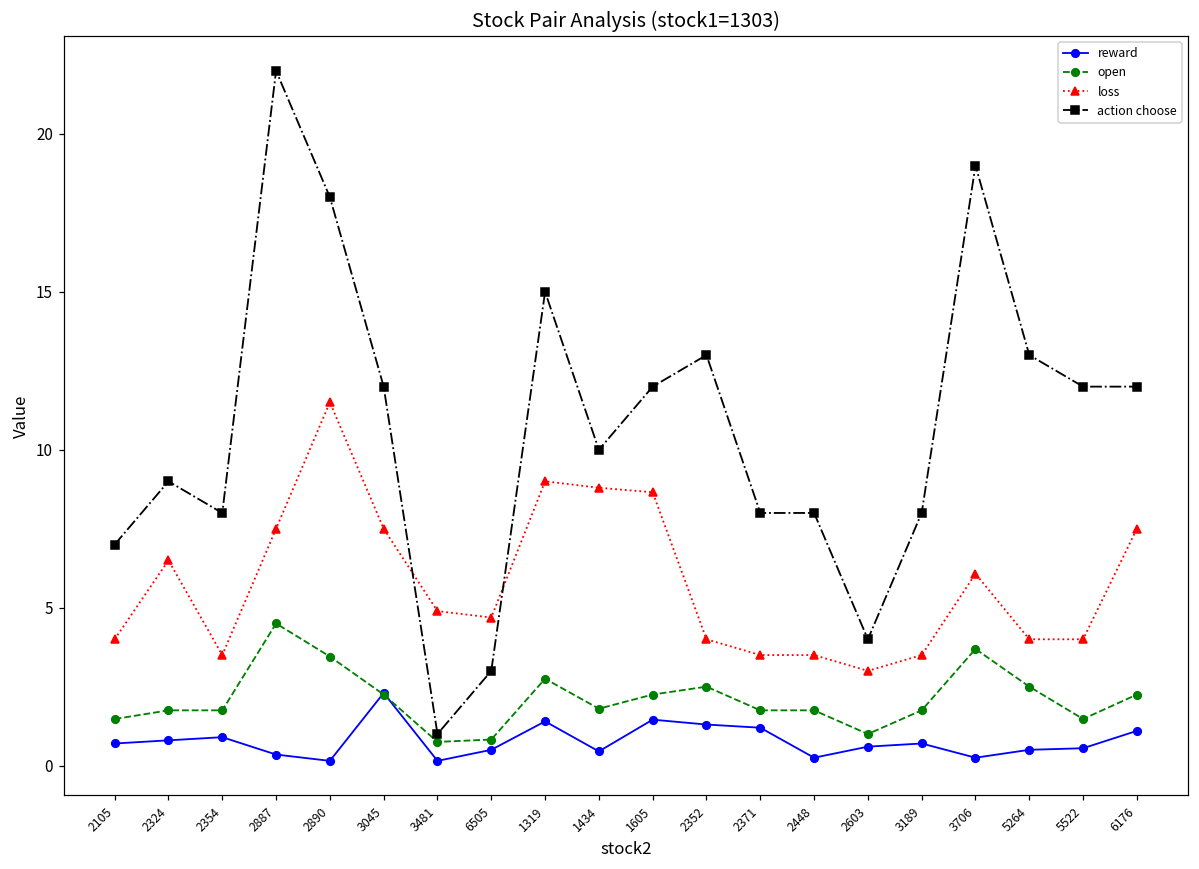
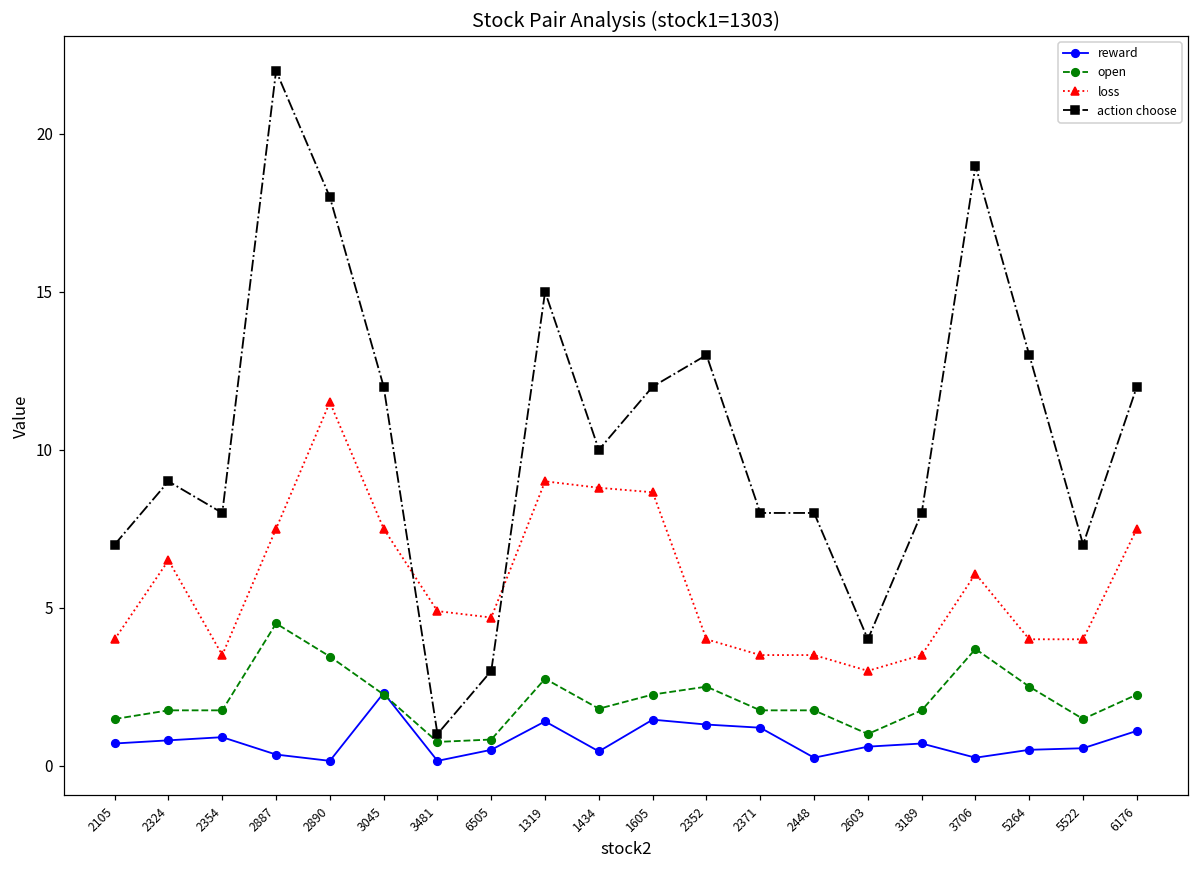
action choose, 5522: 12 -> 7
